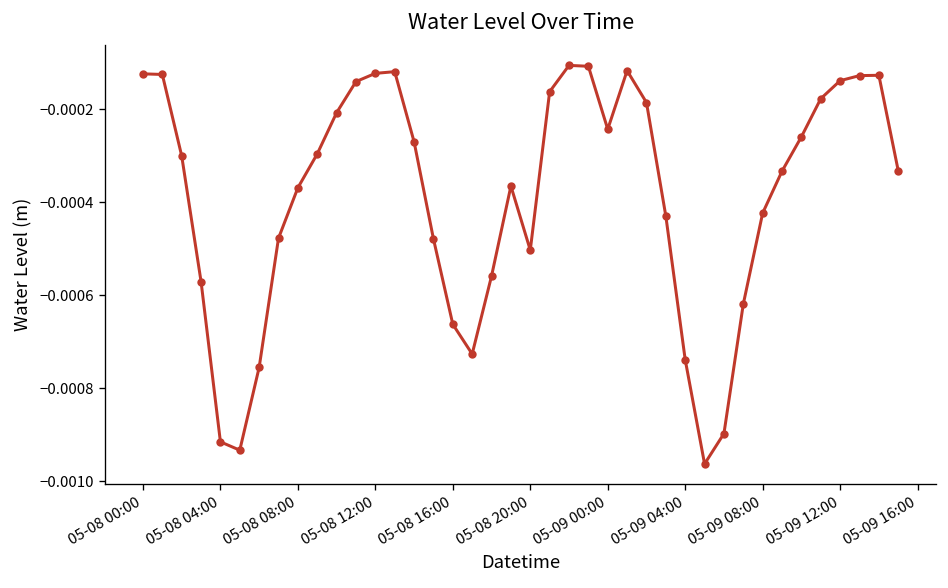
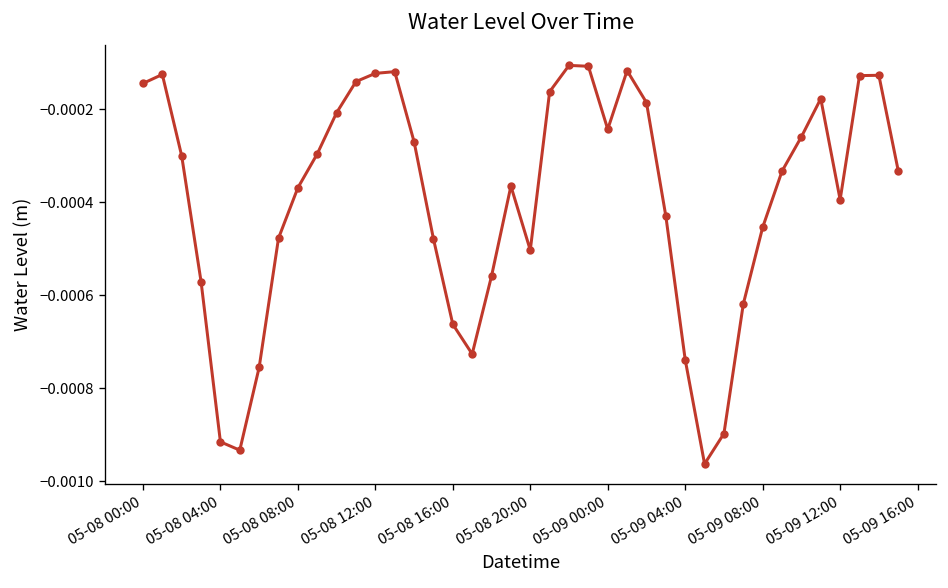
05-08 00:00: -0.00012 -> -0.00014
05-09 08:00: -0.00042 -> -0.00045
05-09 12:00: -0.00014 -> -0.00039
